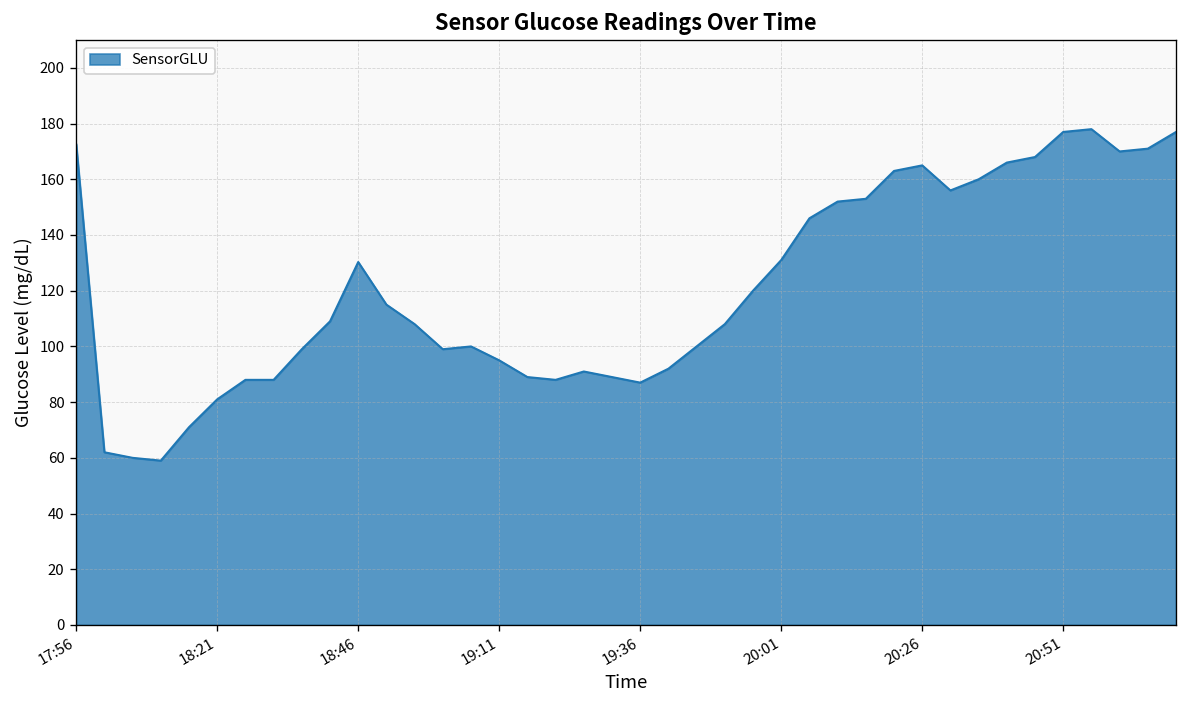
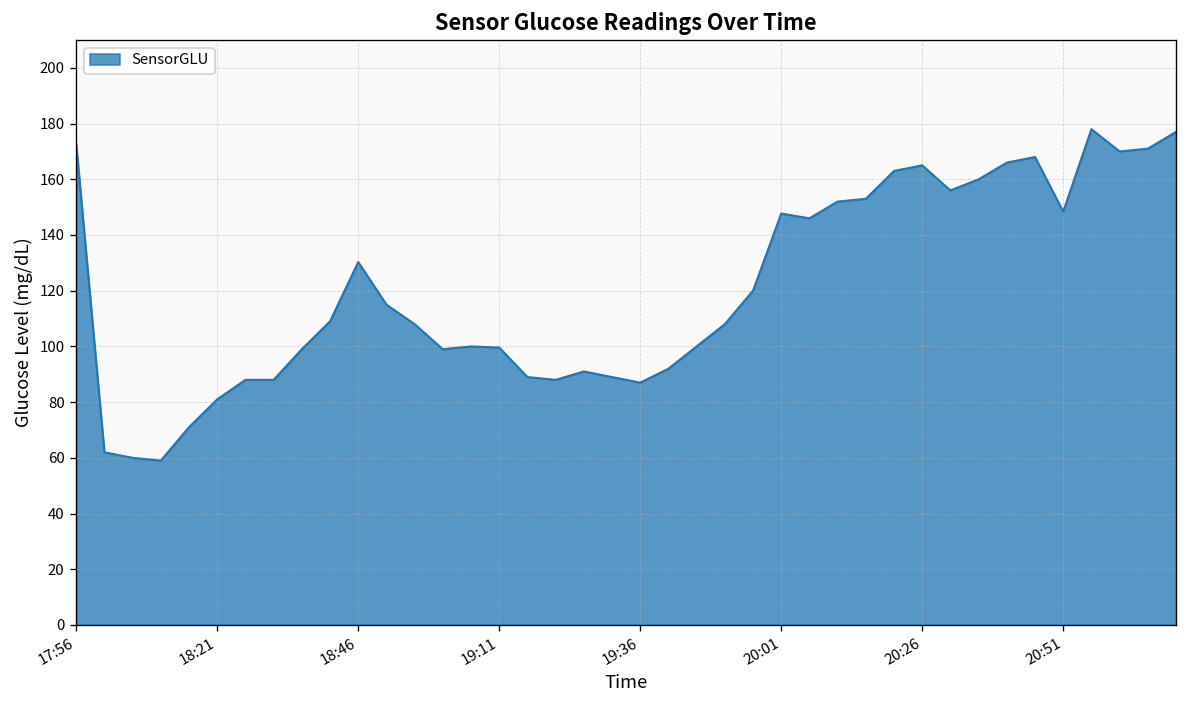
19:11: 95 -> 100
20:01: 131 -> 148
20:51: 177 -> 148
